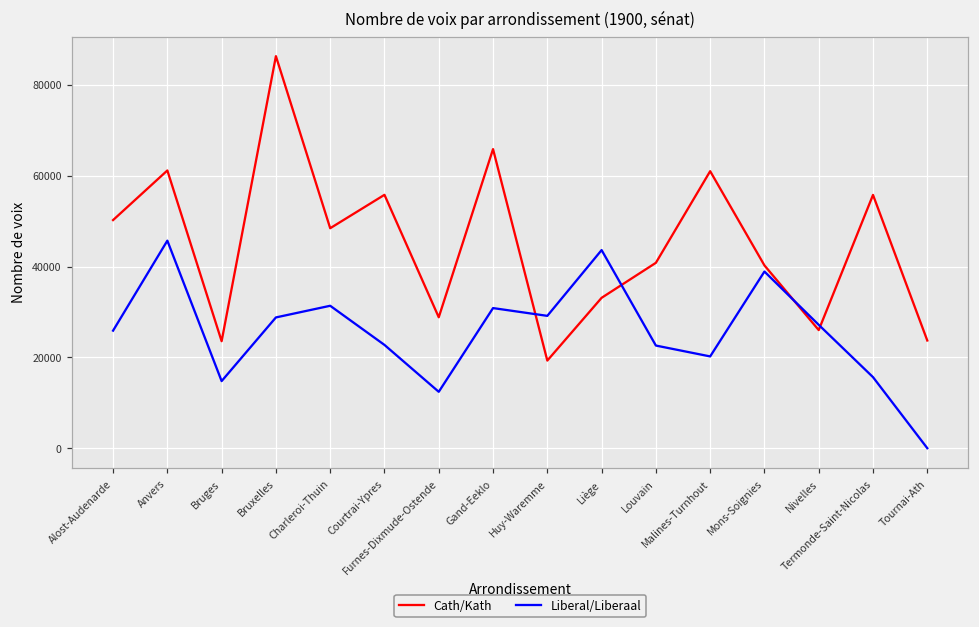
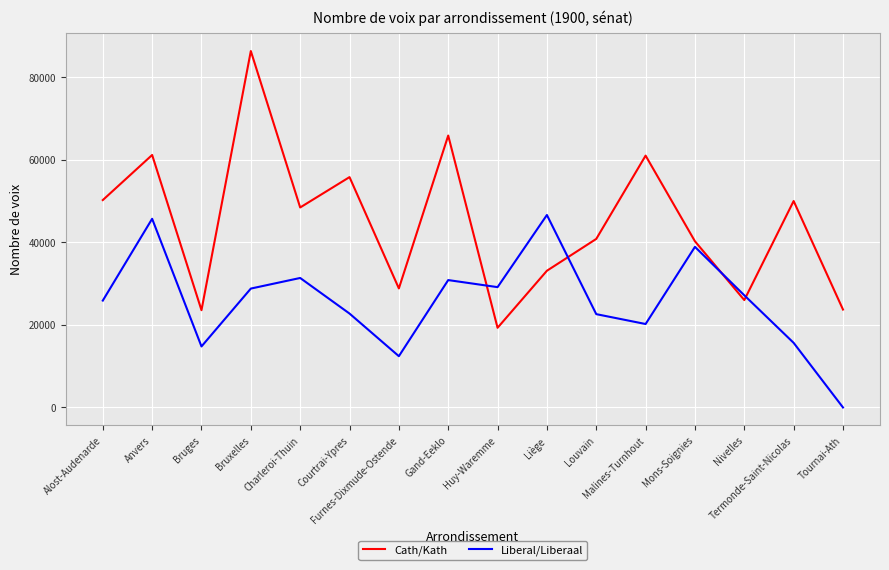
Liberal/Liberaal, Liège: 44000 -> 47000
Cath/Kath, Termonde-Saint-Nicolas: 56000 -> 50000
